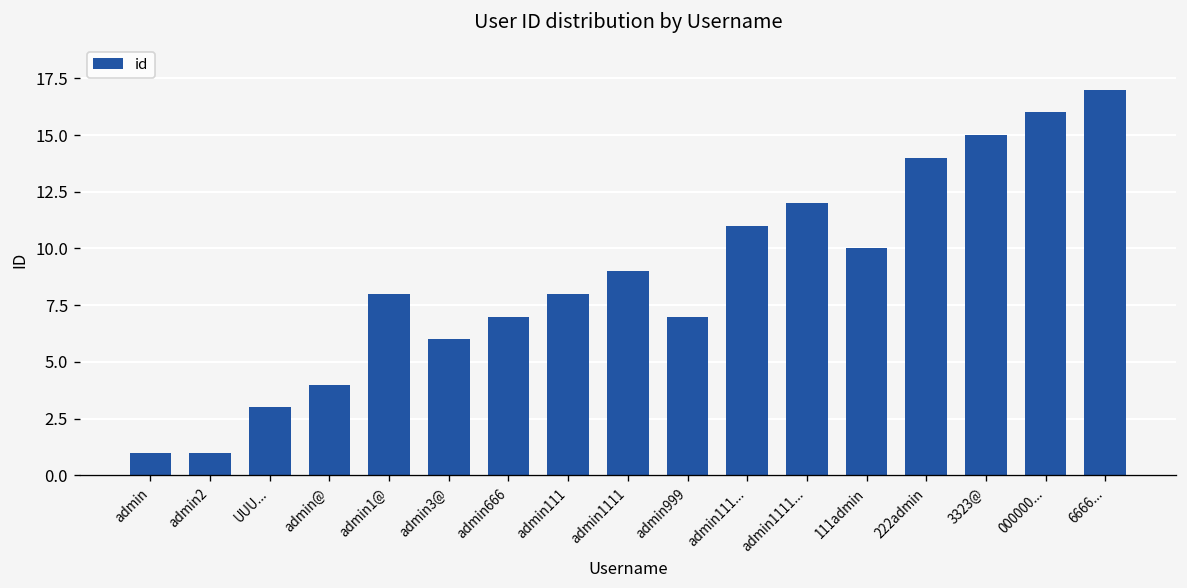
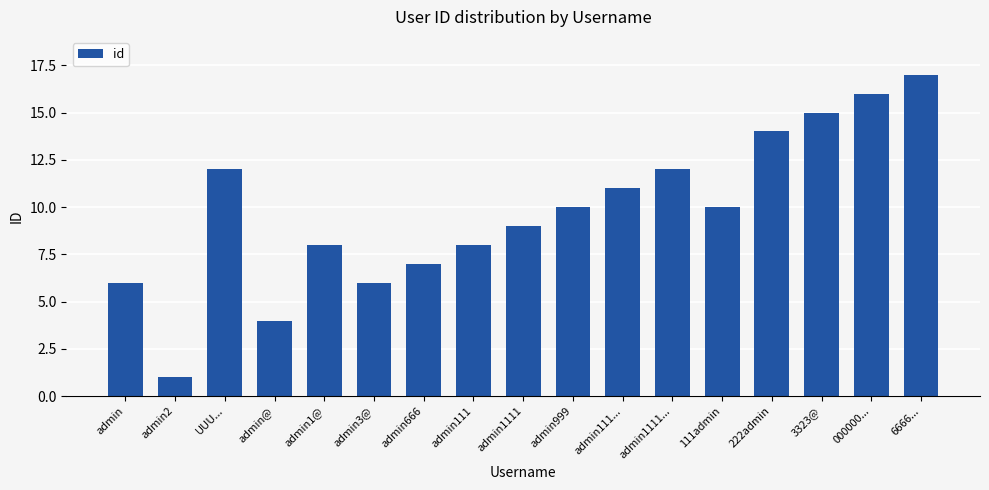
admin: 1 -> 6
UUU...: 3 -> 12
admin999: 7 -> 10
